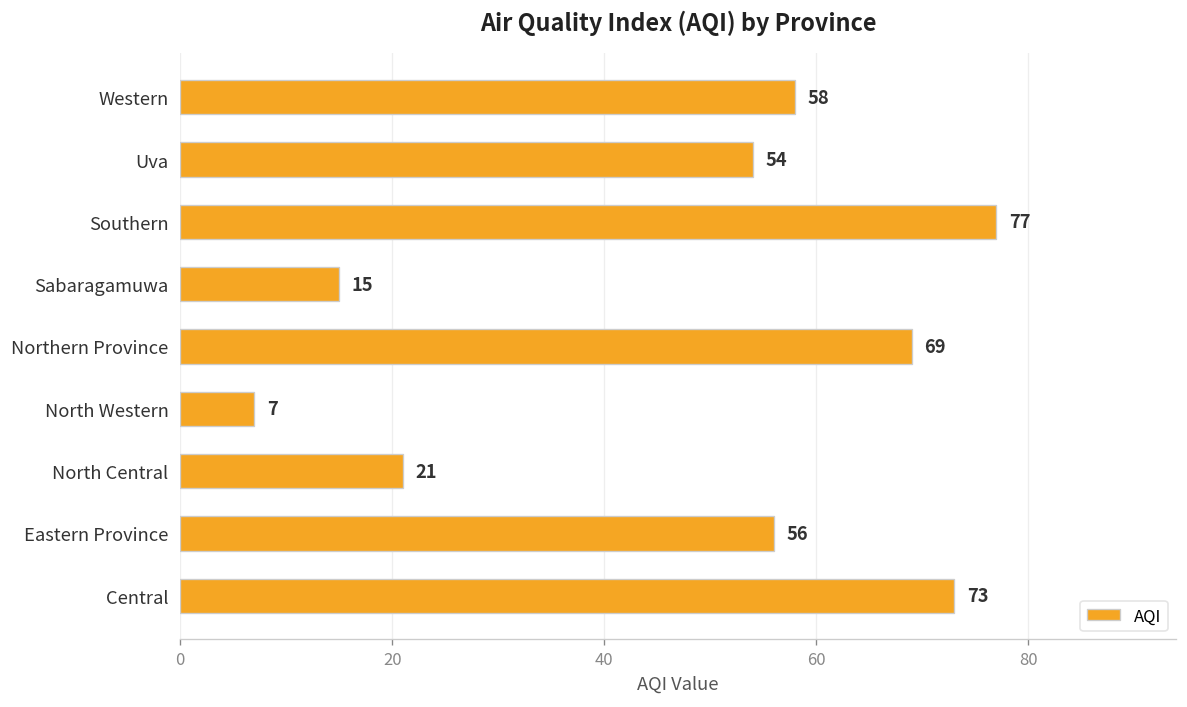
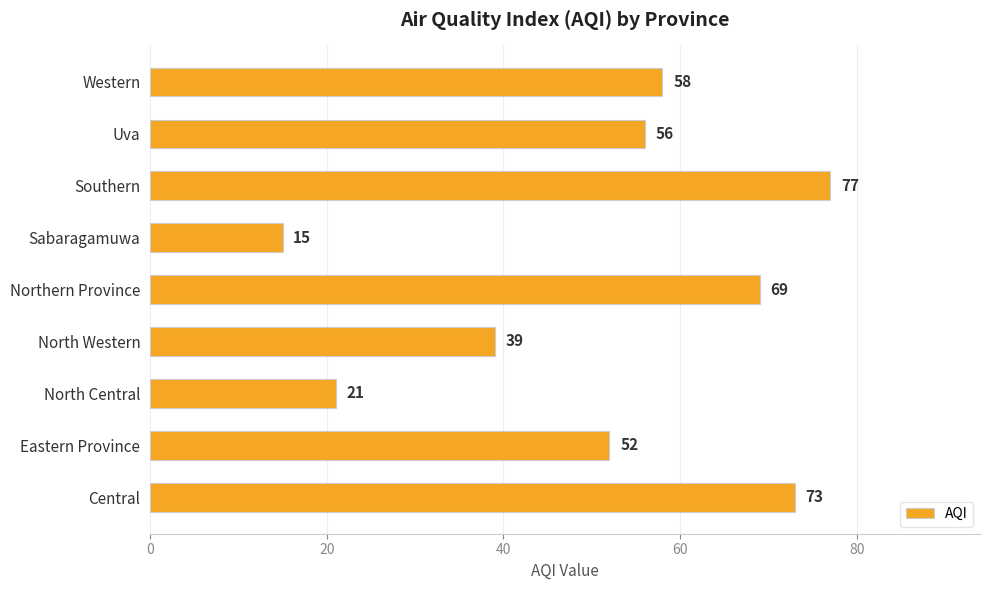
Uva: 54 -> 56
North Western: 7 -> 39
Eastern Province: 56 -> 52
